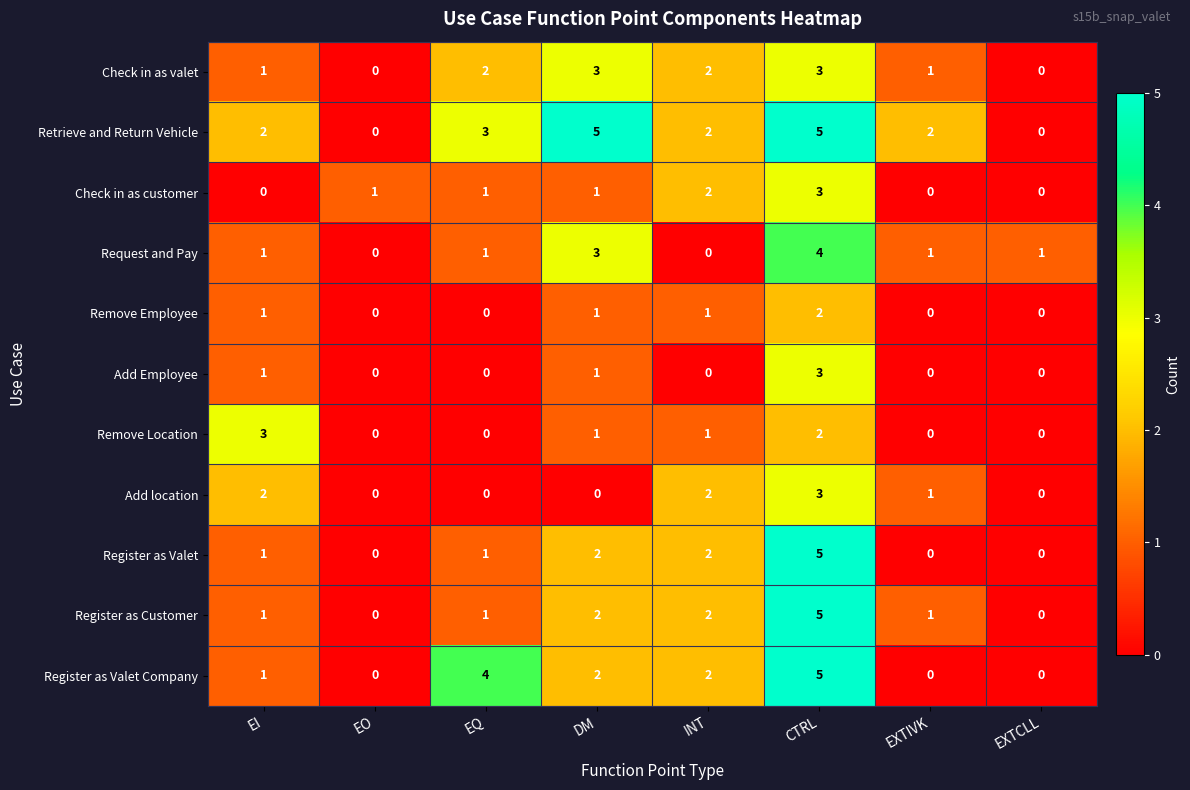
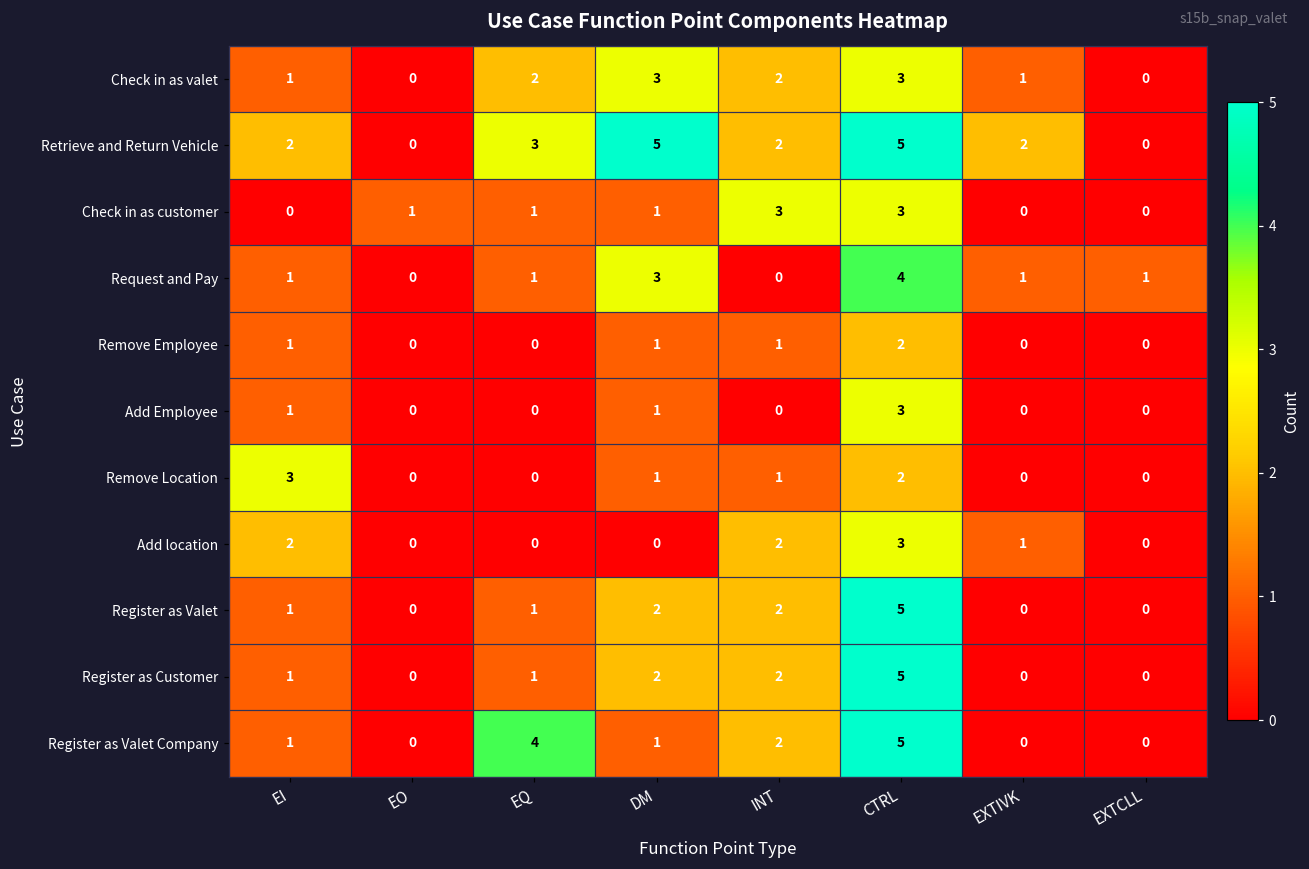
Check in as customer, INT: 2 -> 3
Register as Customer, EXTIVK: 1 -> 0
Register as Valet Company, DM: 2 -> 1
